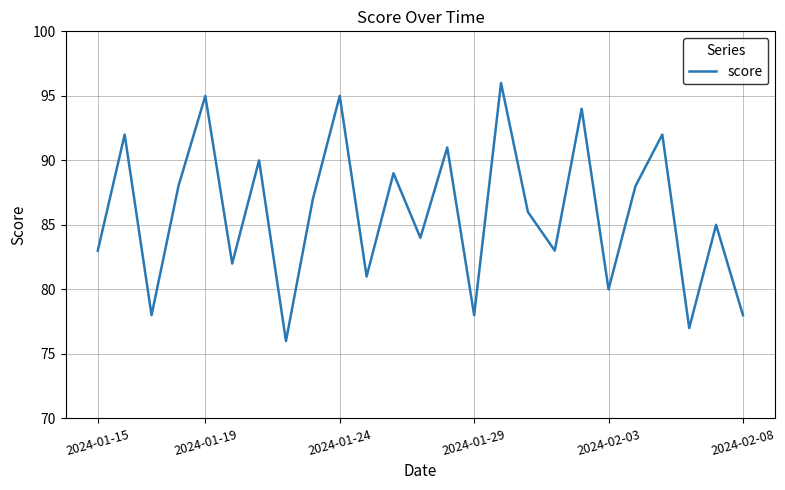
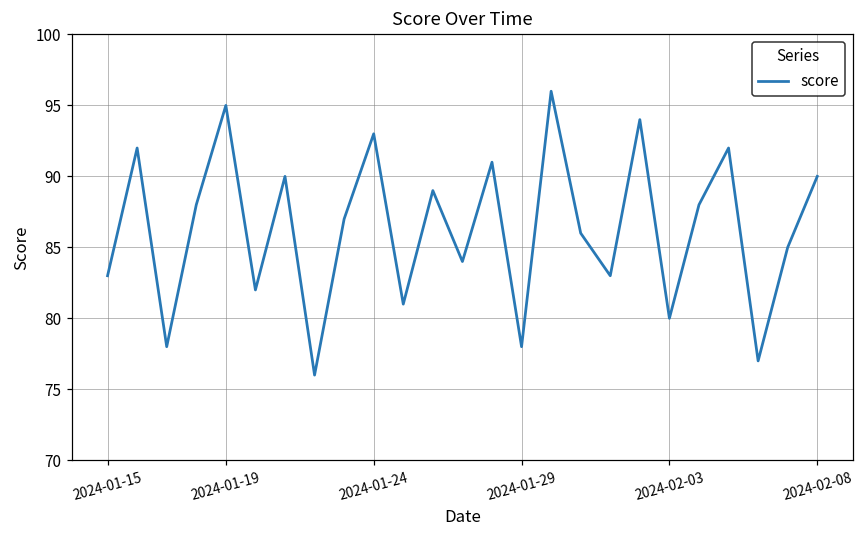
2024-01-24: 95 -> 93
2024-02-08: 78 -> 90
